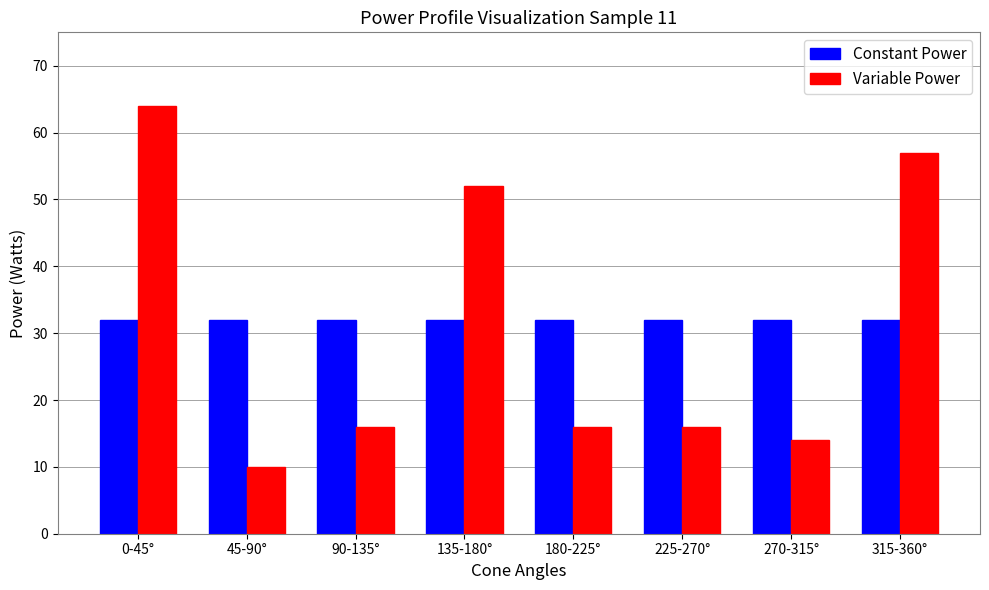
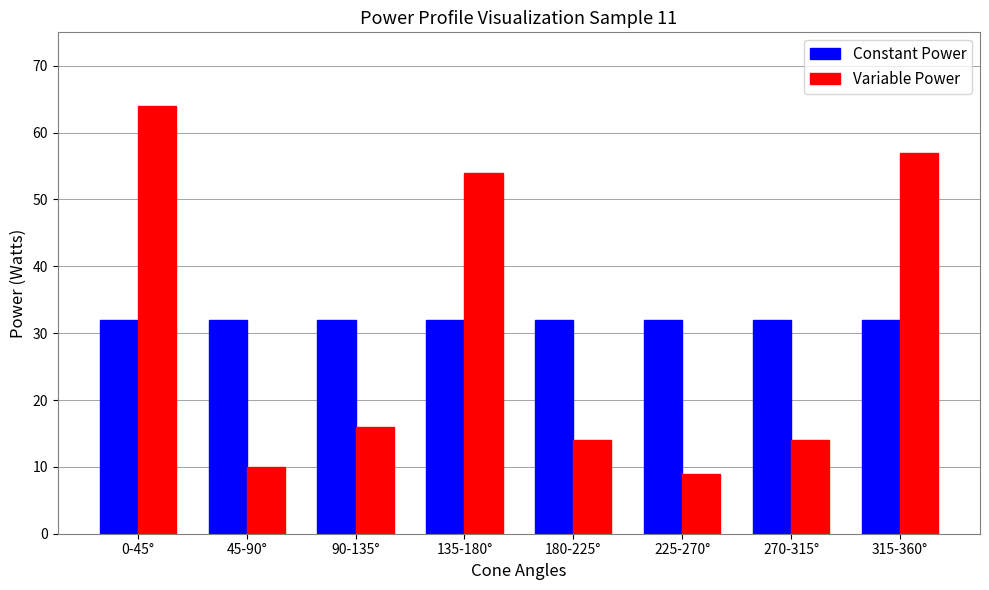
Variable Power, 135-180°: 52 -> 54
Variable Power, 180-225°: 16 -> 14
Variable Power, 225-270°: 16 -> 9
